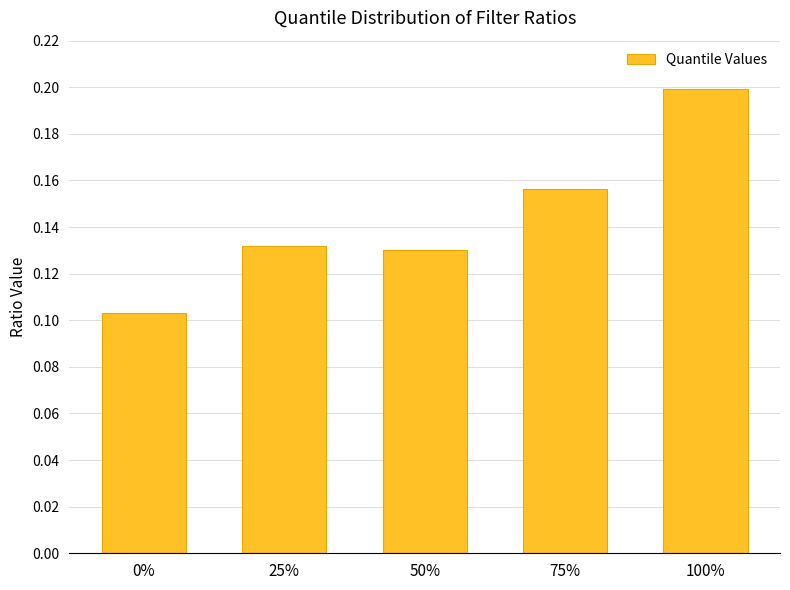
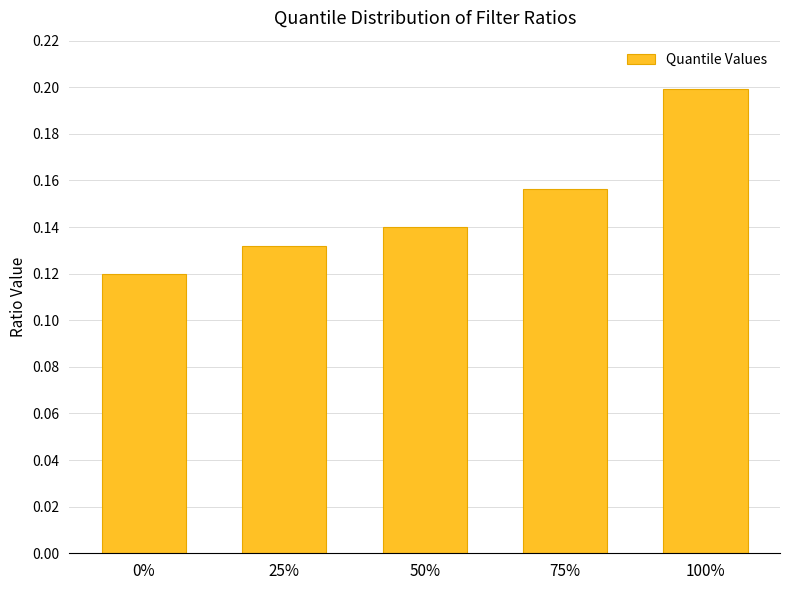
0%: 0.103 -> 0.120
50%: 0.13 -> 0.14
